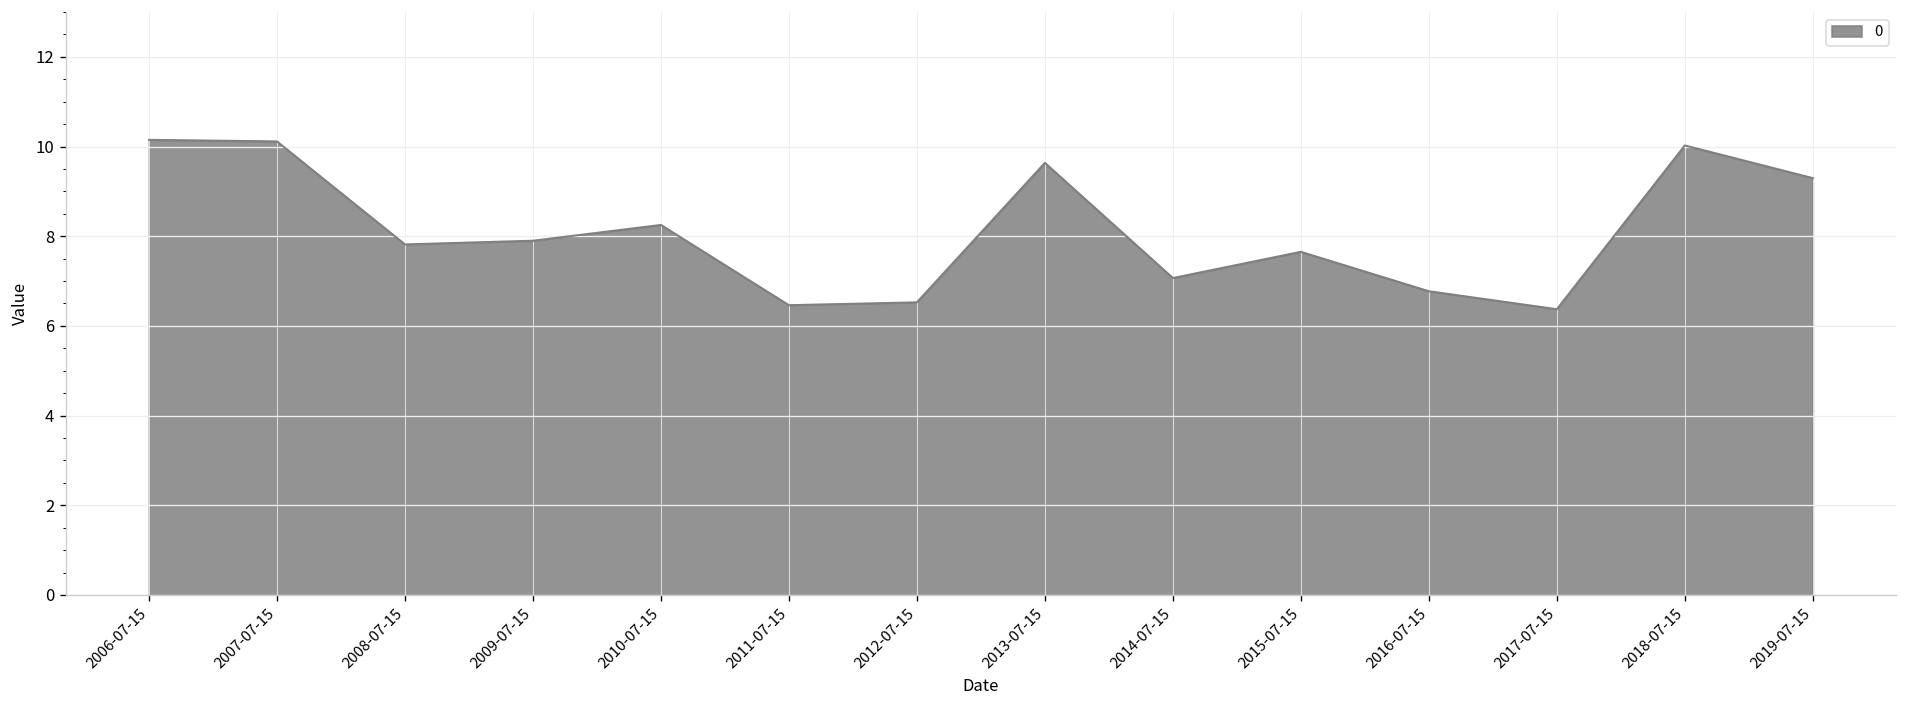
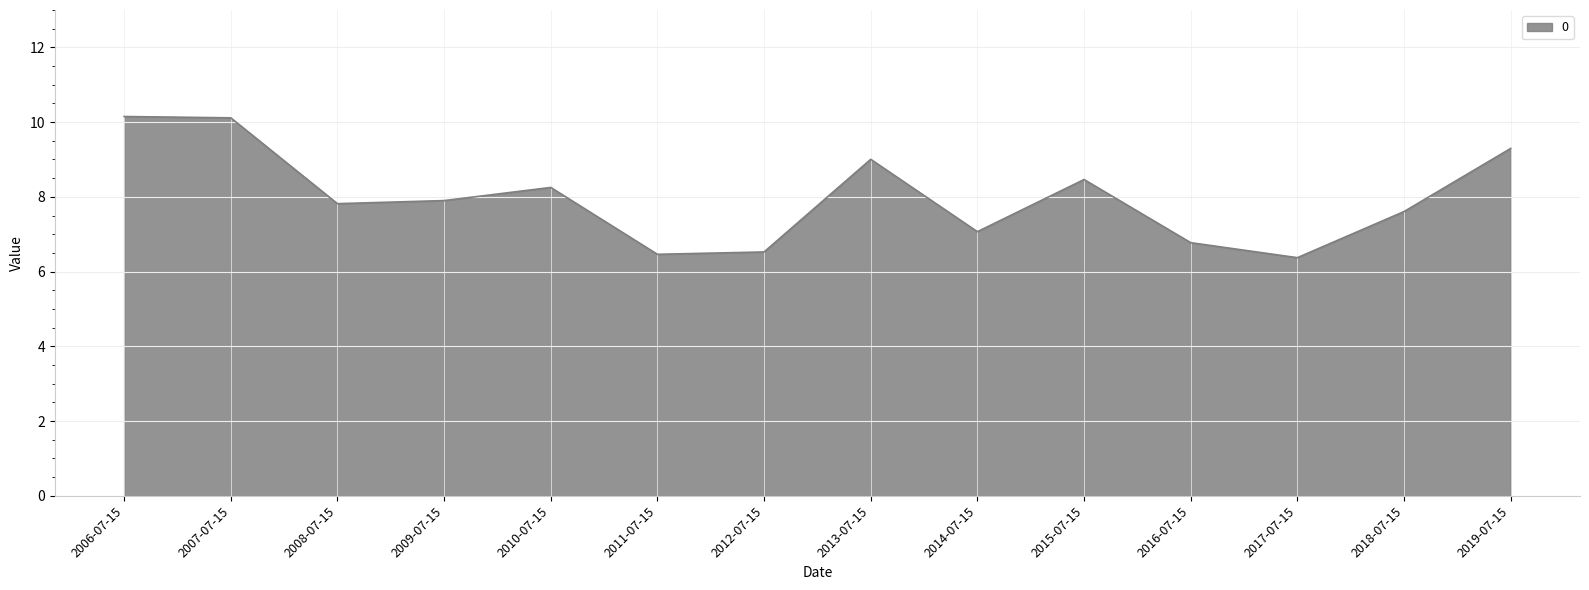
2013-07-15: 9.6 -> 9.0
2015-07-15: 7.7 -> 8.5
2018-07-15: 10.0 -> 7.6
